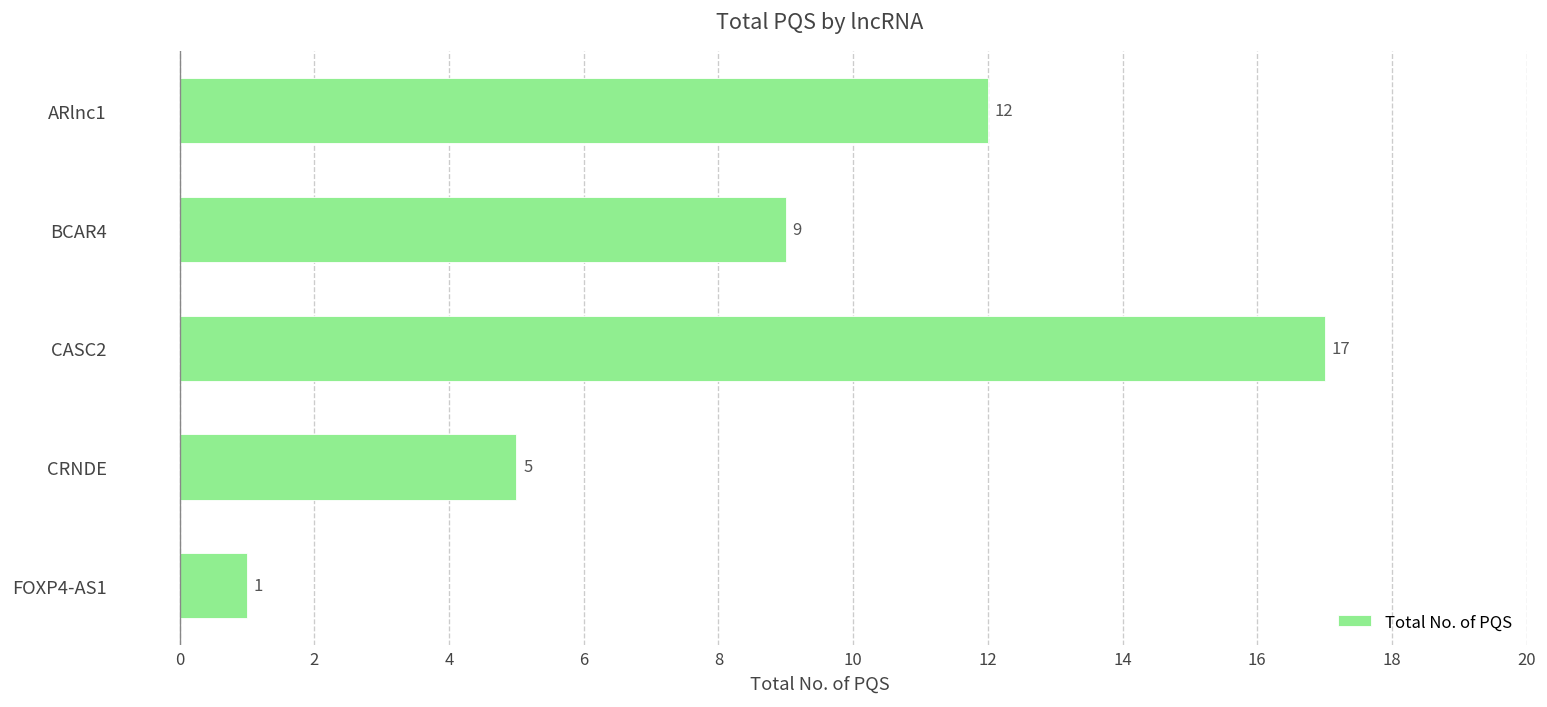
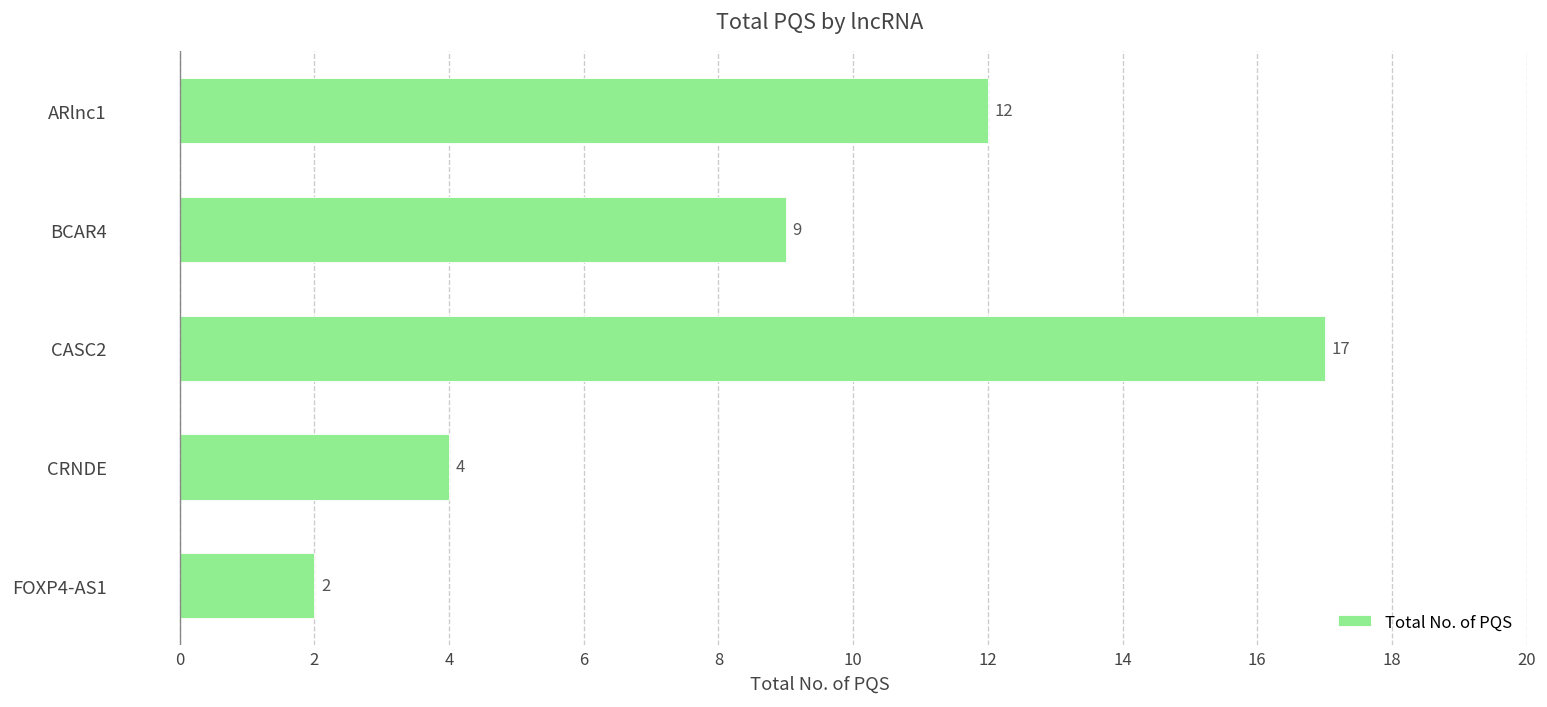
CRNDE: 5 -> 4
FOXP4-AS1: 1 -> 2
